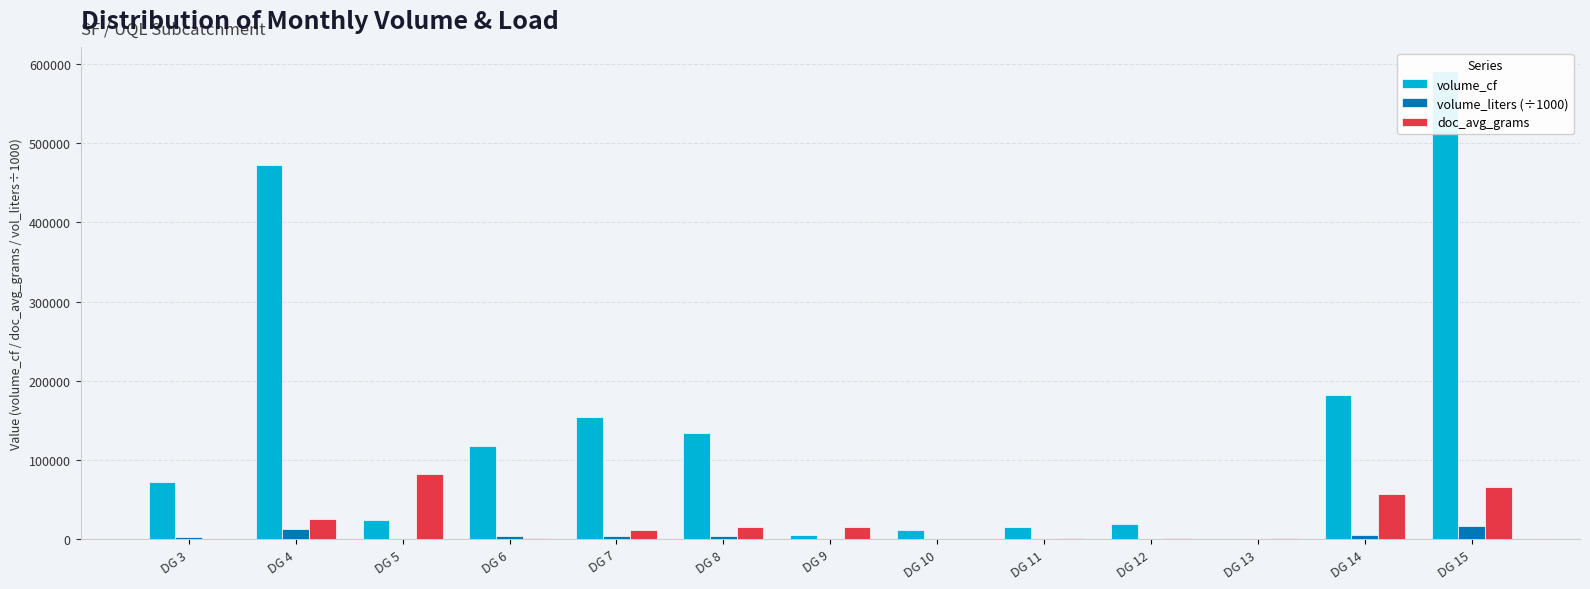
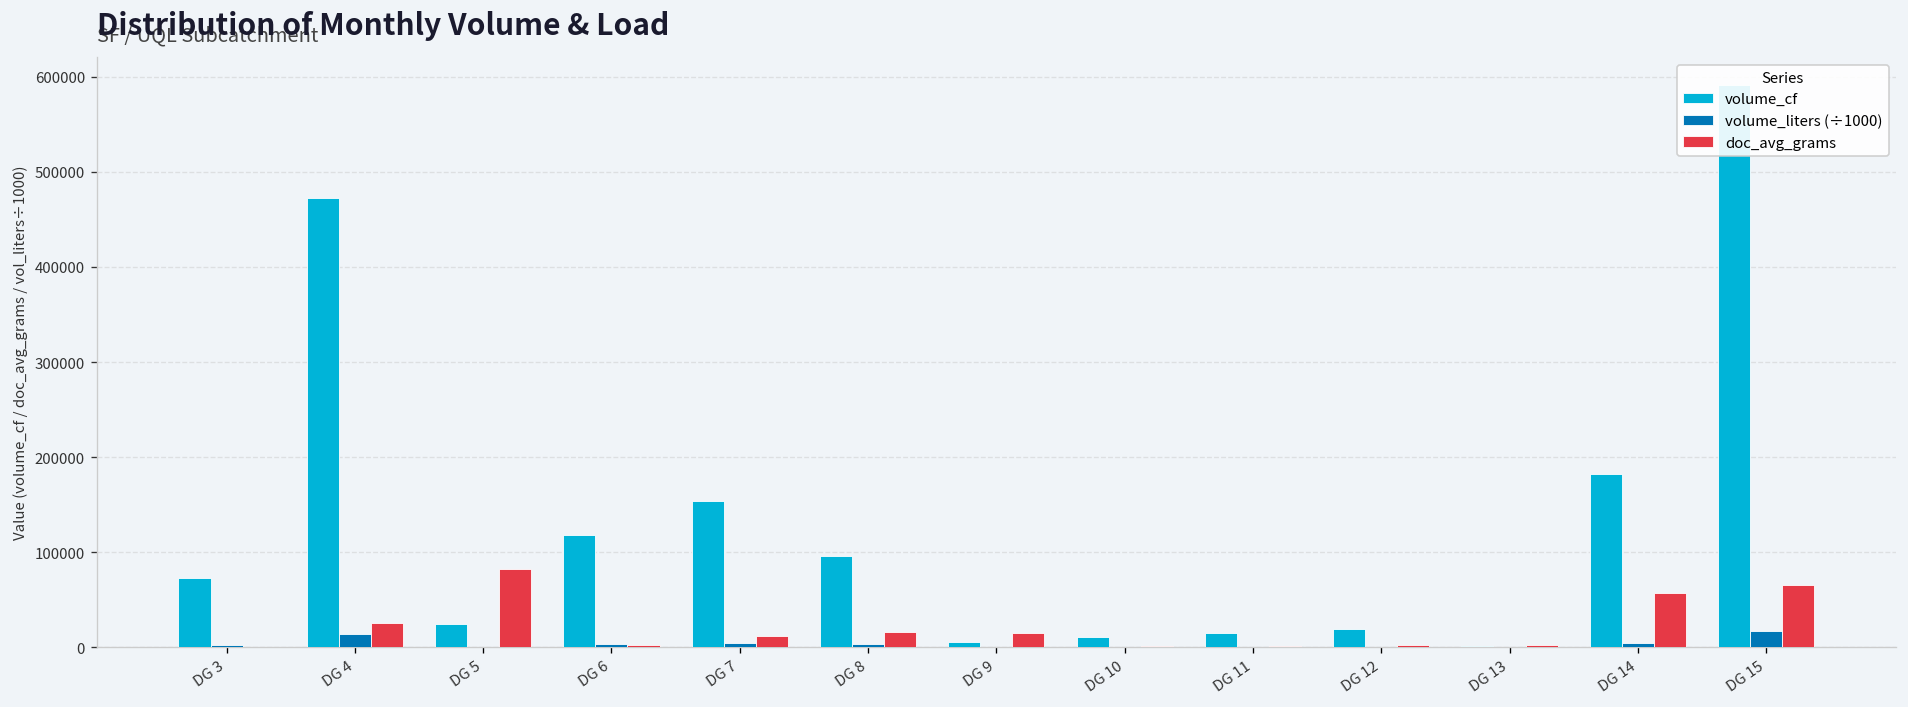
volume_cf, DG 8: 130000 -> 100000
